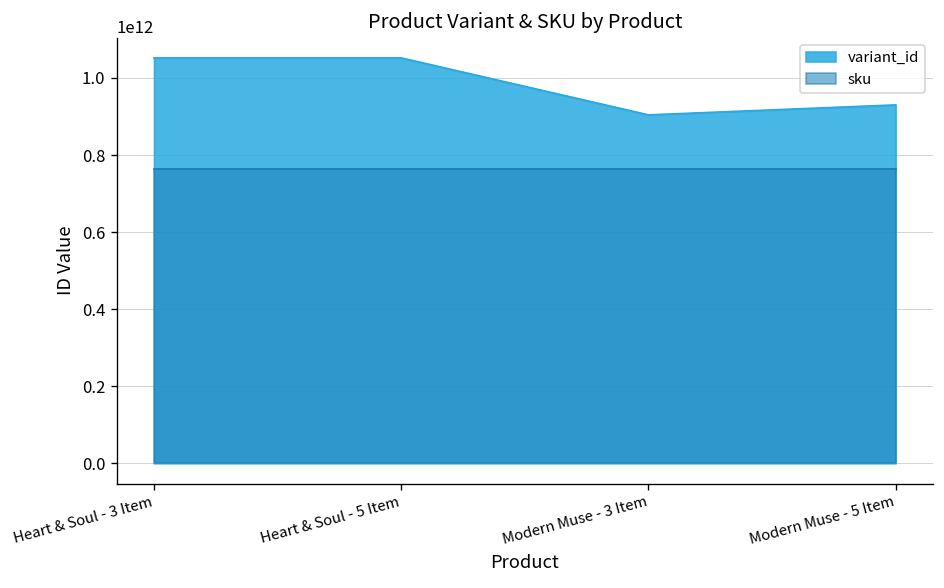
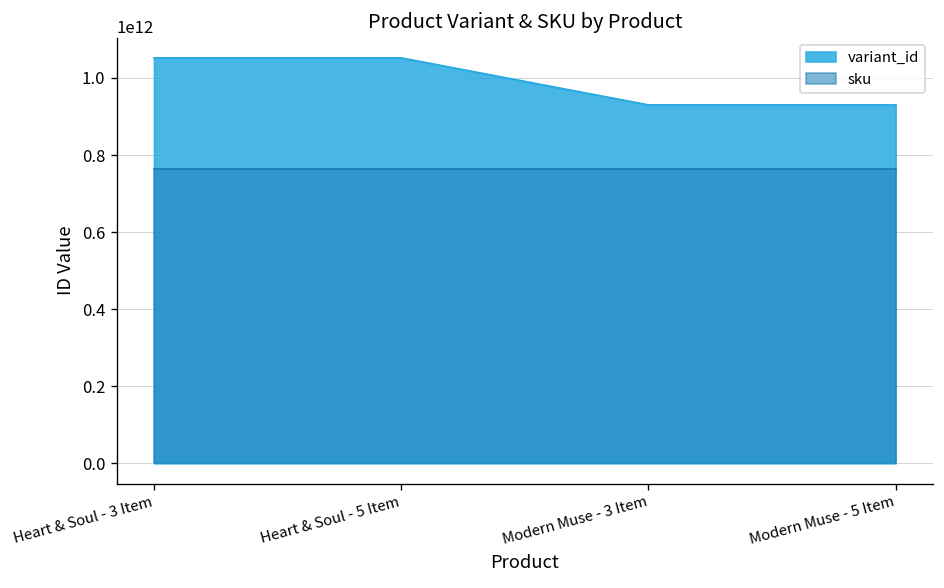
variant_id, Modern Muse - 3 Item: 900000000000 -> 930000000000
